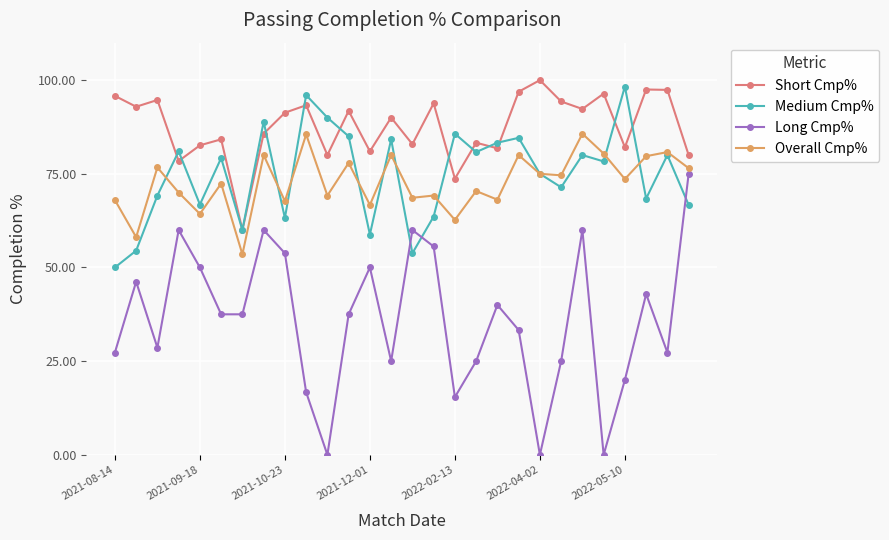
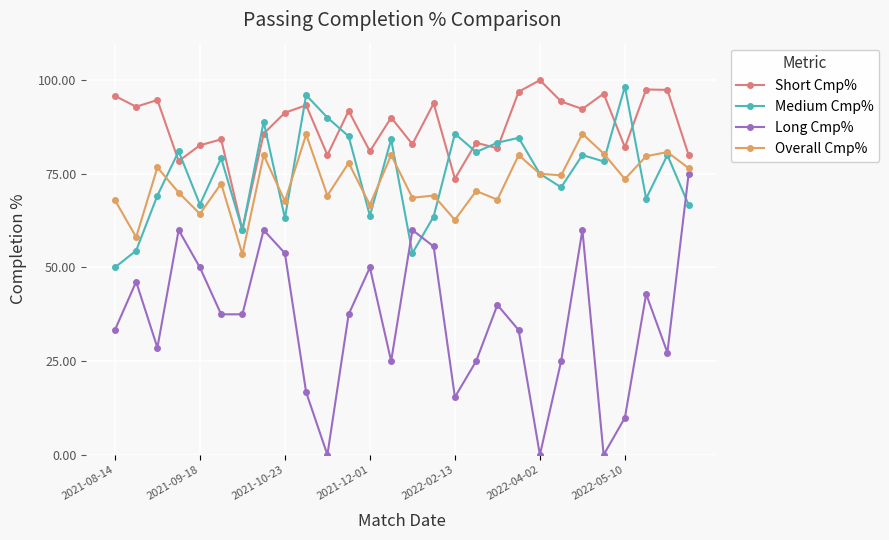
Long Cmp%, 2021-08-14: 27 -> 33
Medium Cmp%, 2021-12-01: 59 -> 64
Long Cmp%, 2022-05-10: 20 -> 10
